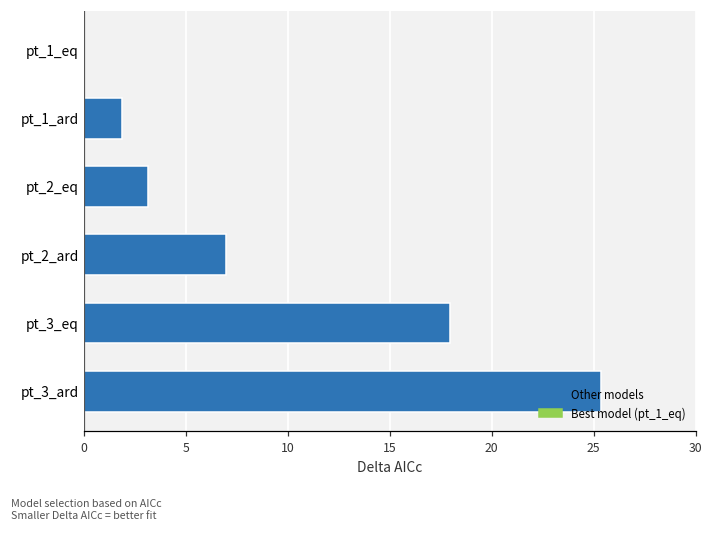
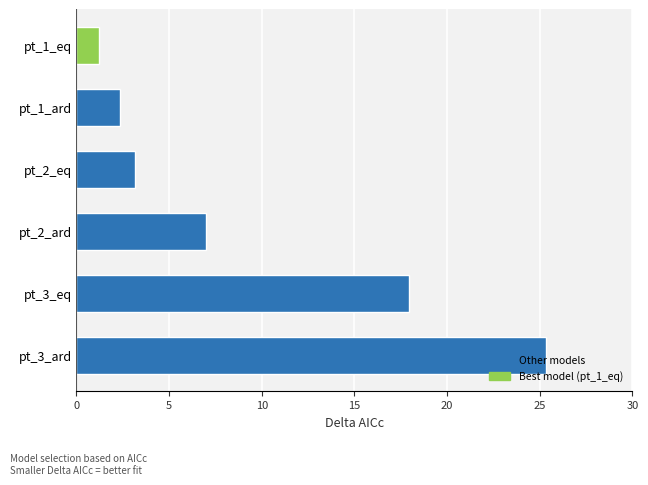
pt_1_eq: 0.0 -> 1.2
pt_1_ard: 1.9 -> 2.3
